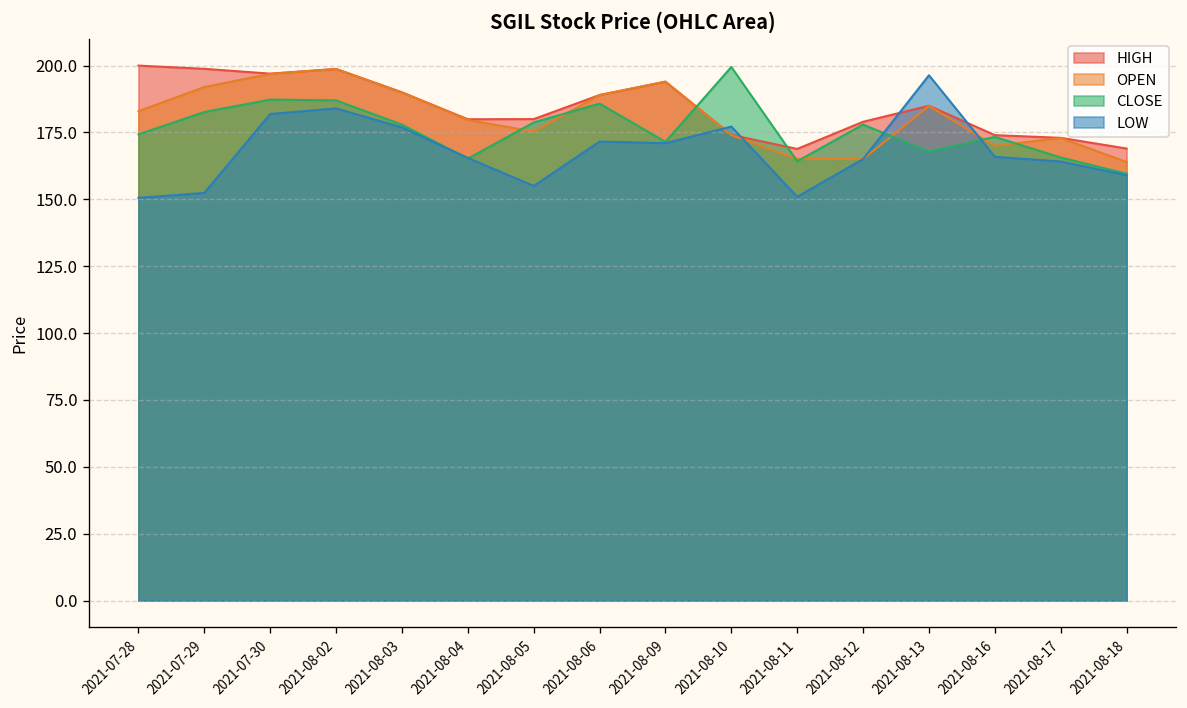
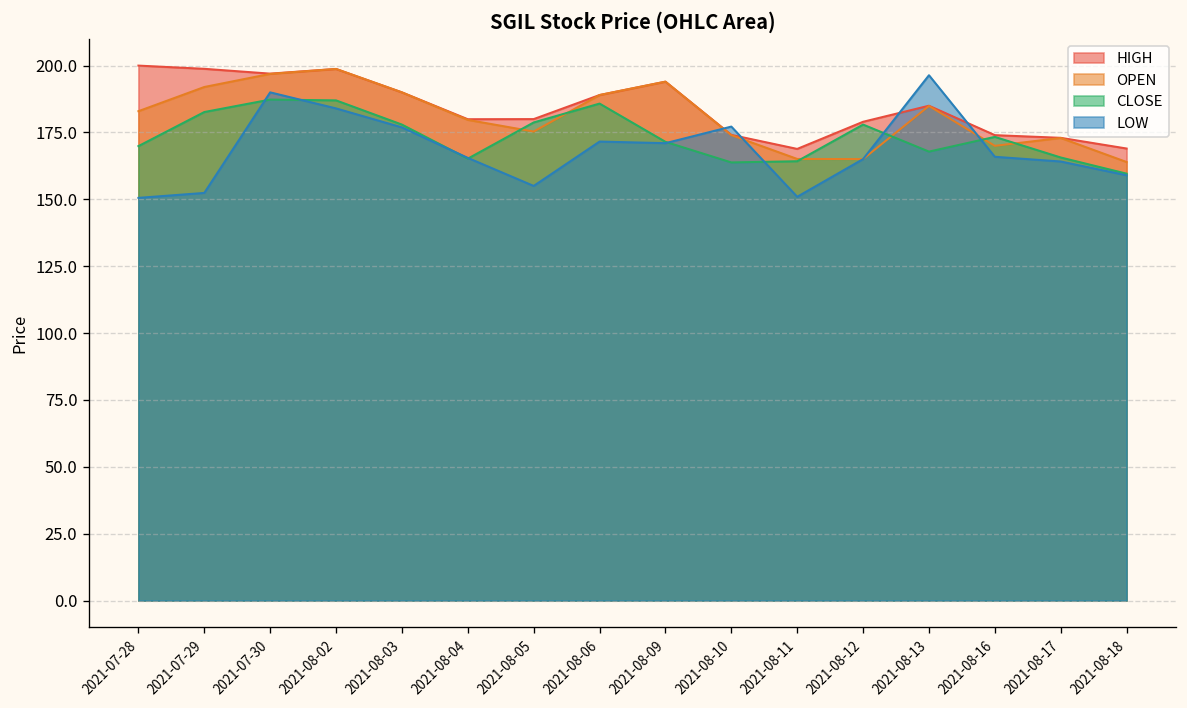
CLOSE, 2021-07-28: 174 -> 170
LOW, 2021-07-30: 182 -> 190
CLOSE, 2021-08-10: 200 -> 164
